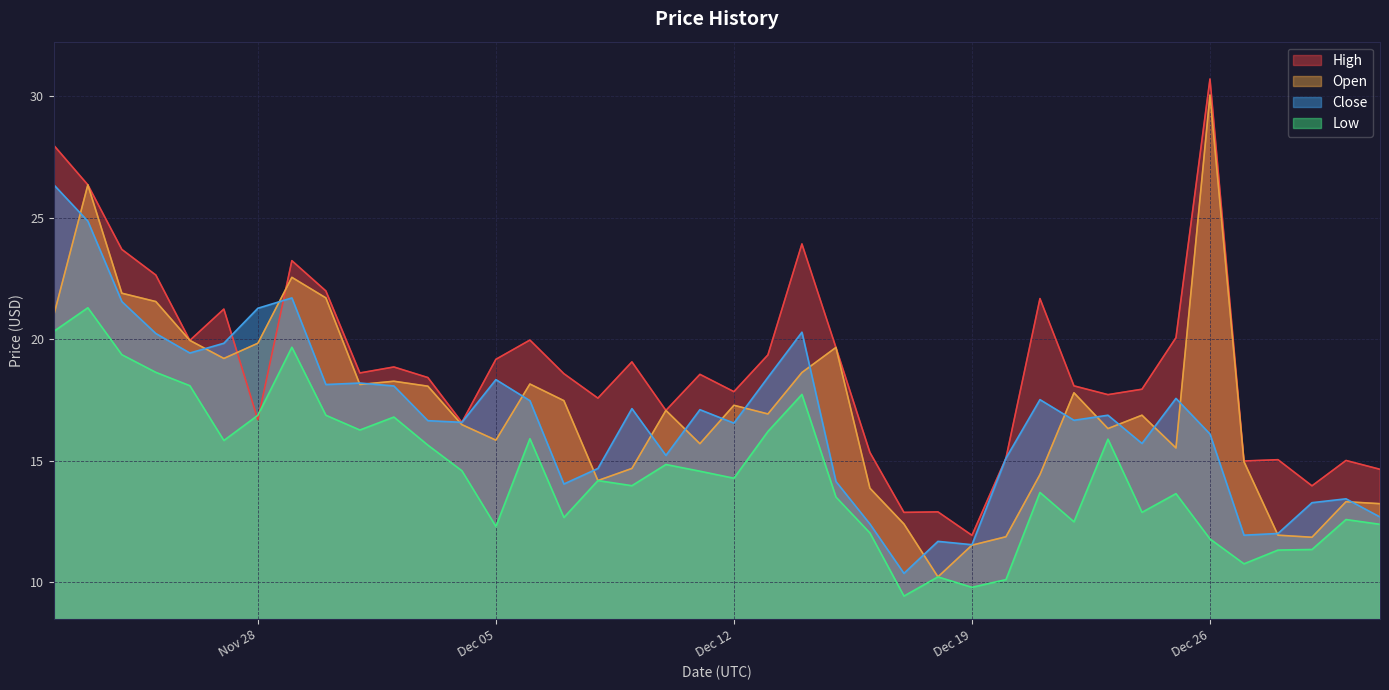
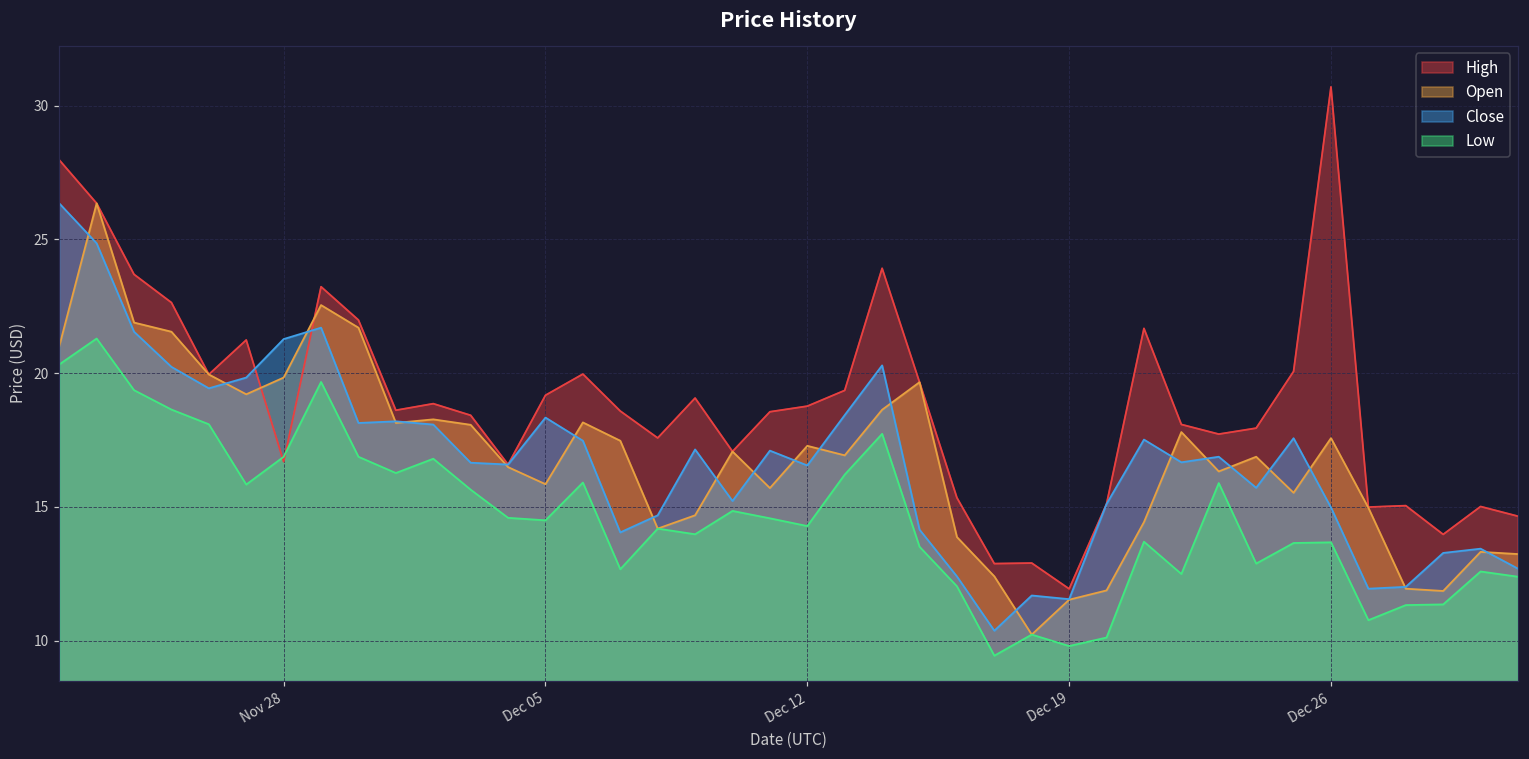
Low, Dec 05: 12.3 -> 14.5
High, Dec 12: 17.8 -> 18.8
Open, Dec 26: 30.0 -> 17.6
Close, Dec 26: 16.1 -> 15.0
Low, Dec 26: 11.8 -> 13.7
